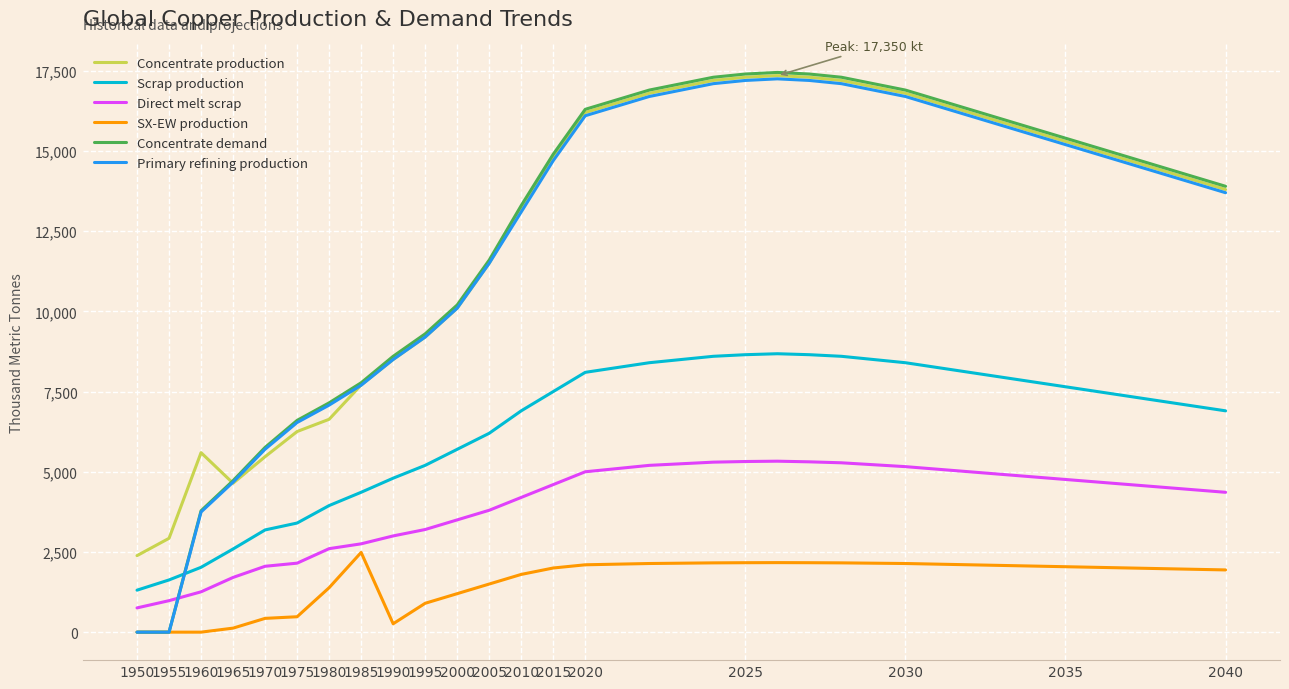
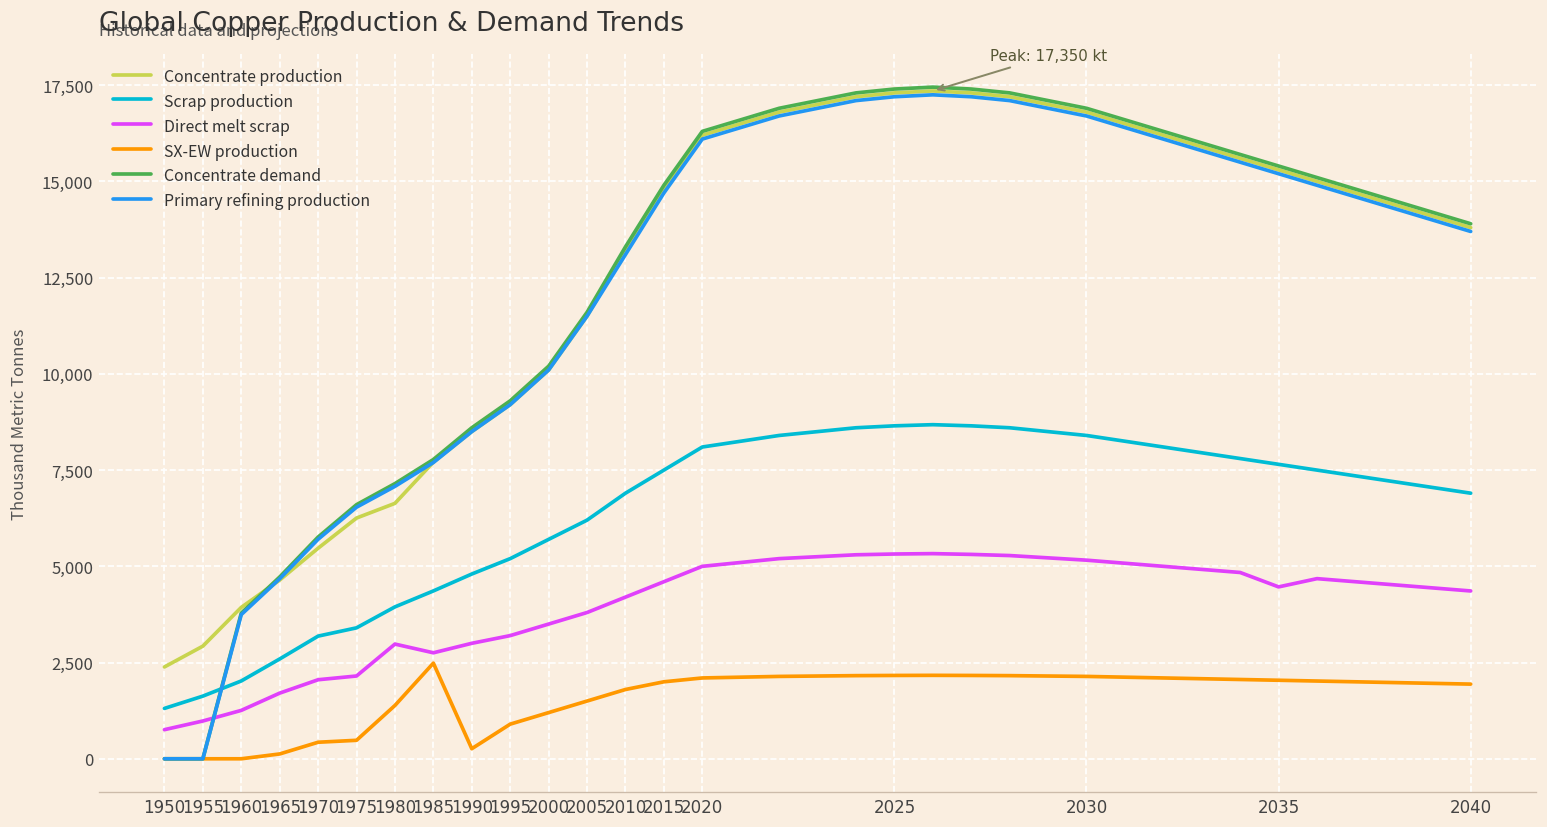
Concentrate production, 1960: 5,600 -> 3,900
Direct melt scrap, 1980: 2,600 -> 3,000
Direct melt scrap, 2035: 4,800 -> 4,500
